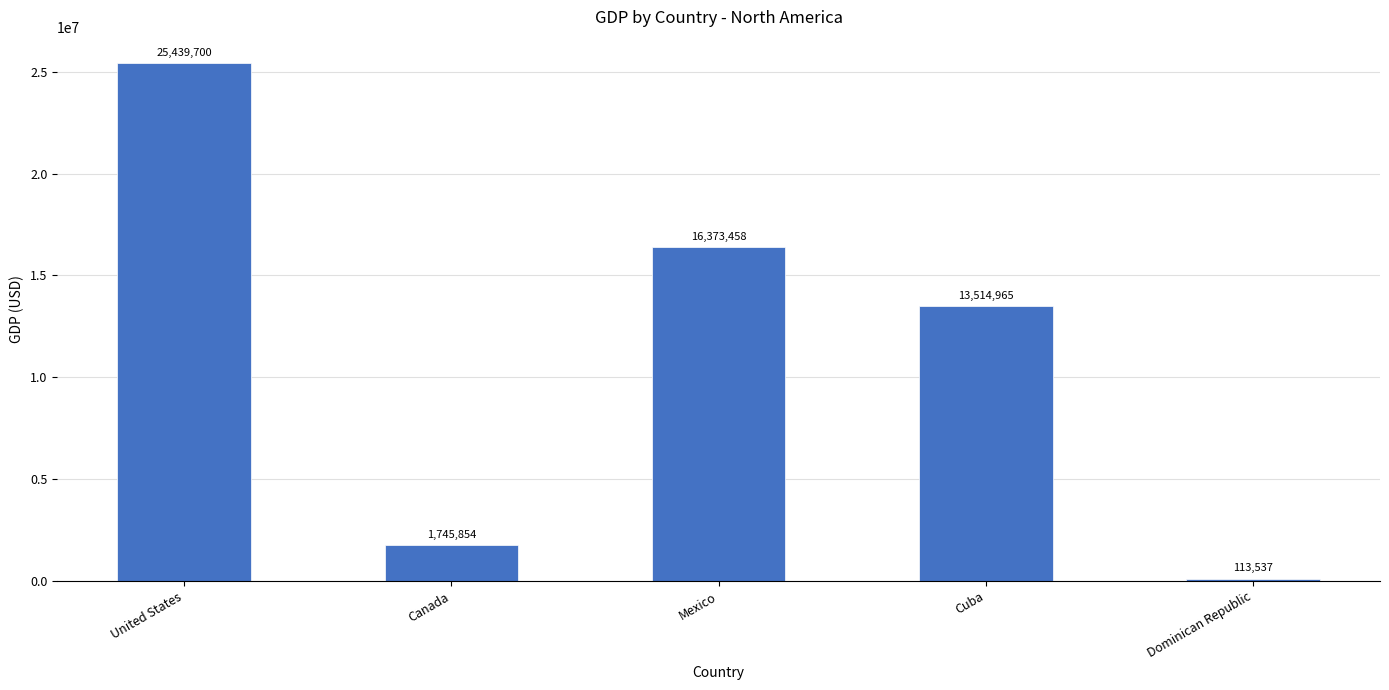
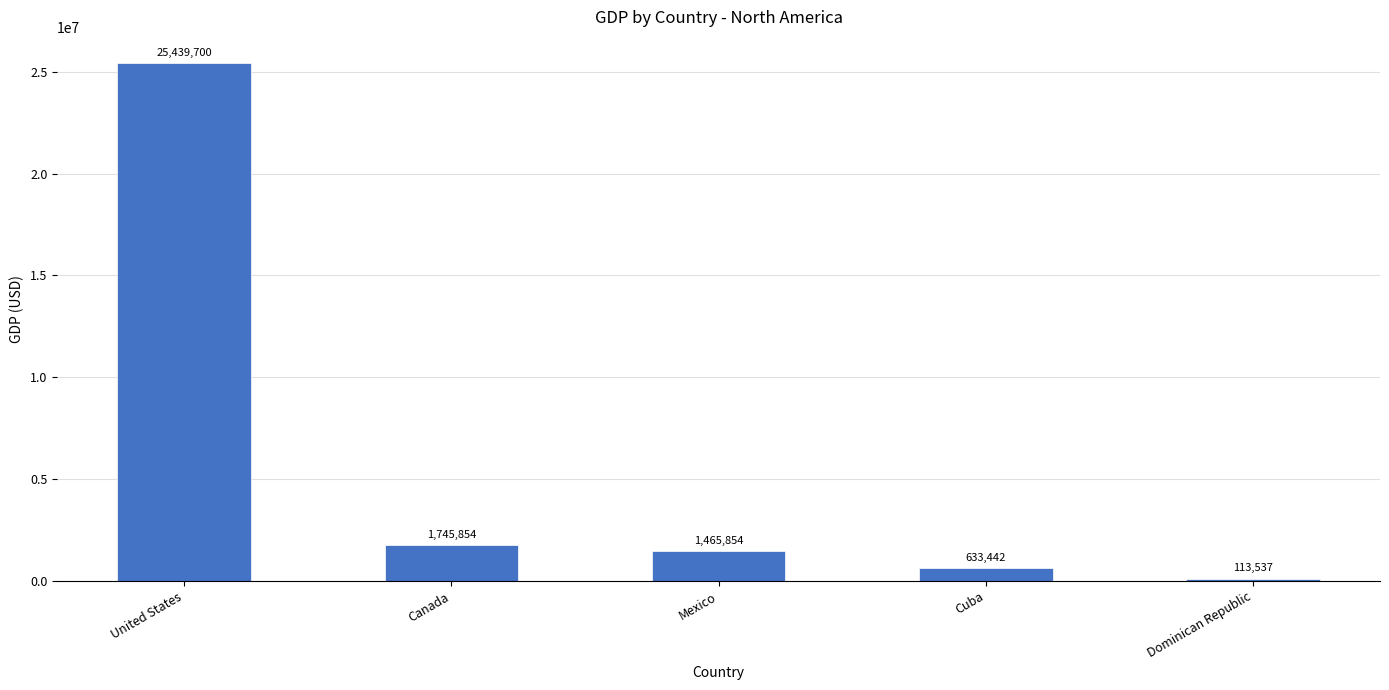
Mexico: 16,373,458 -> 1,465,854
Cuba: 13,514,965 -> 633,442
